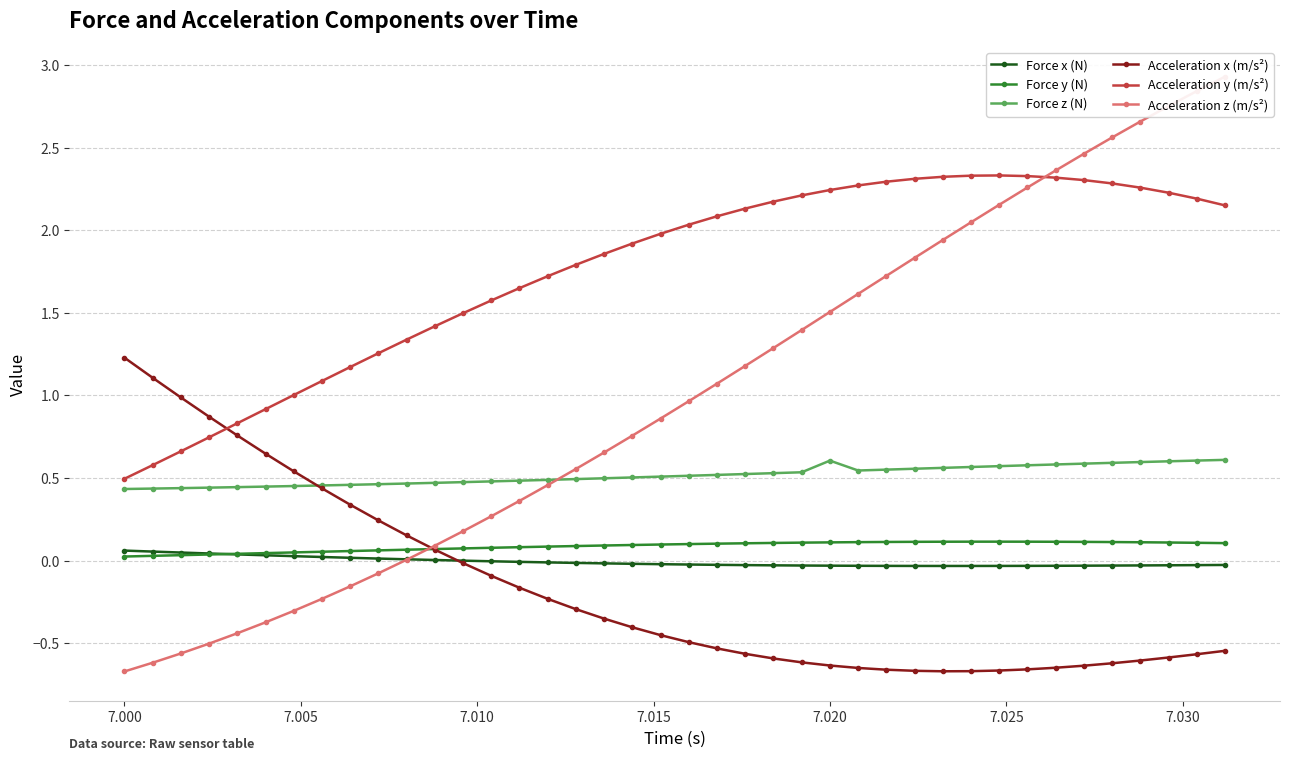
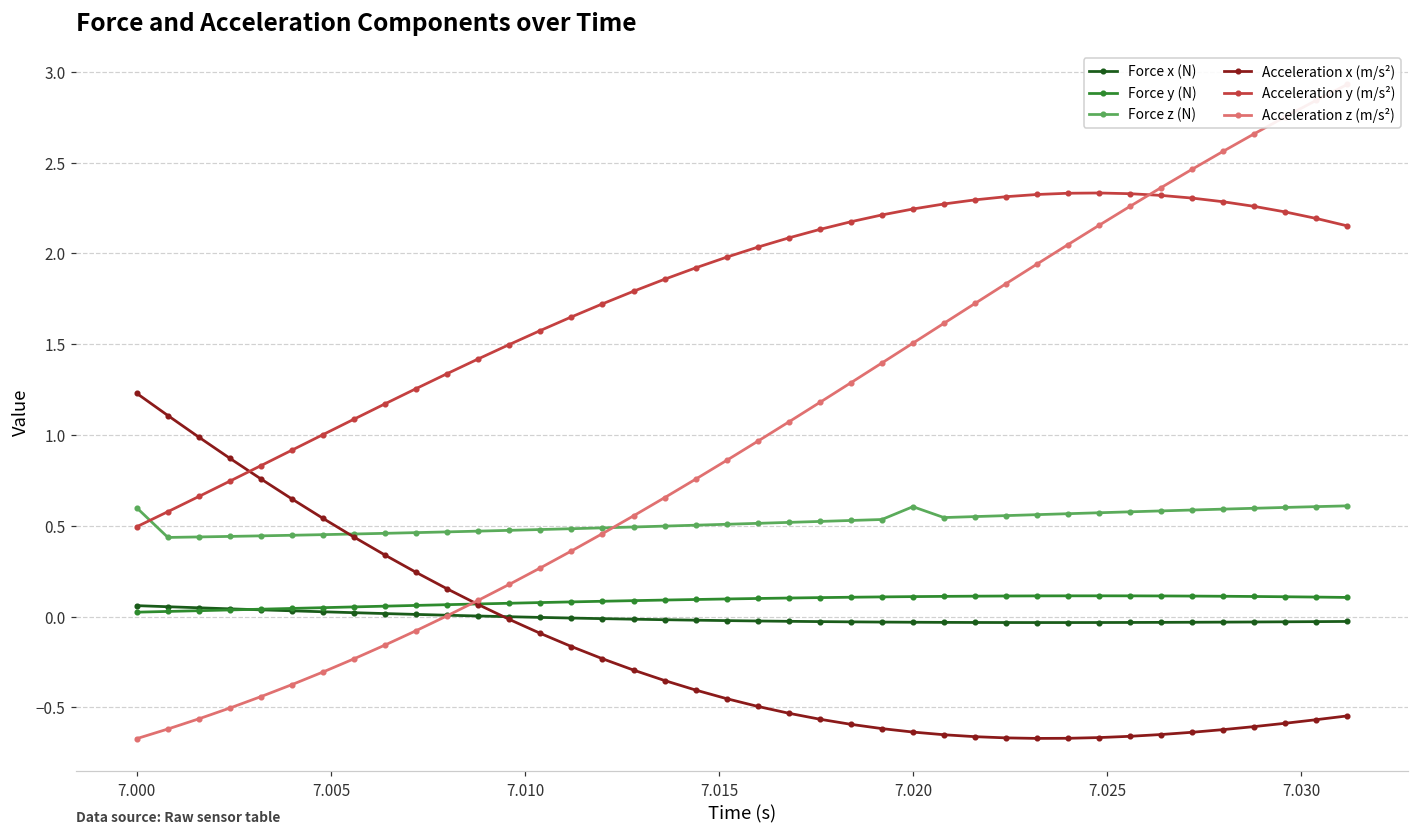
Force z (N), 7.000: 0.43 -> 0.60
